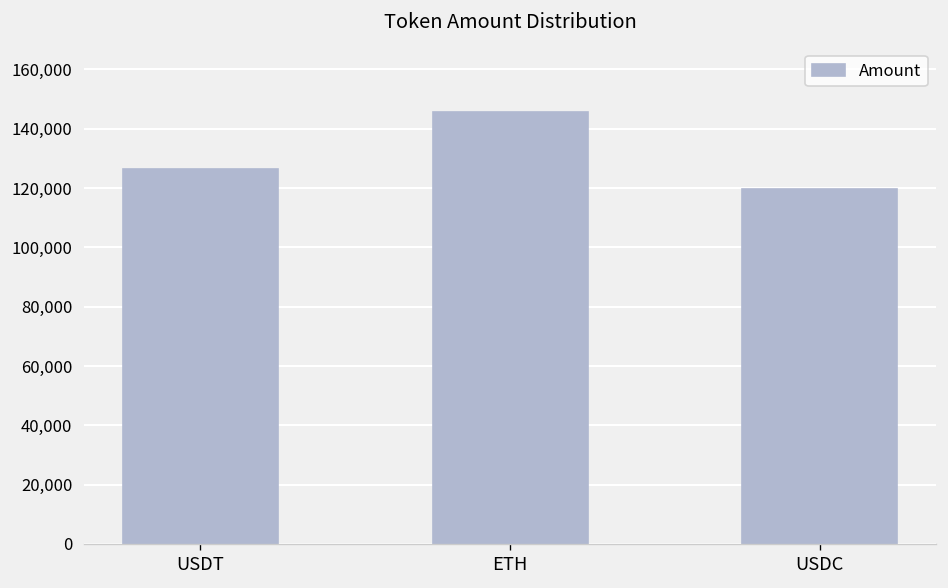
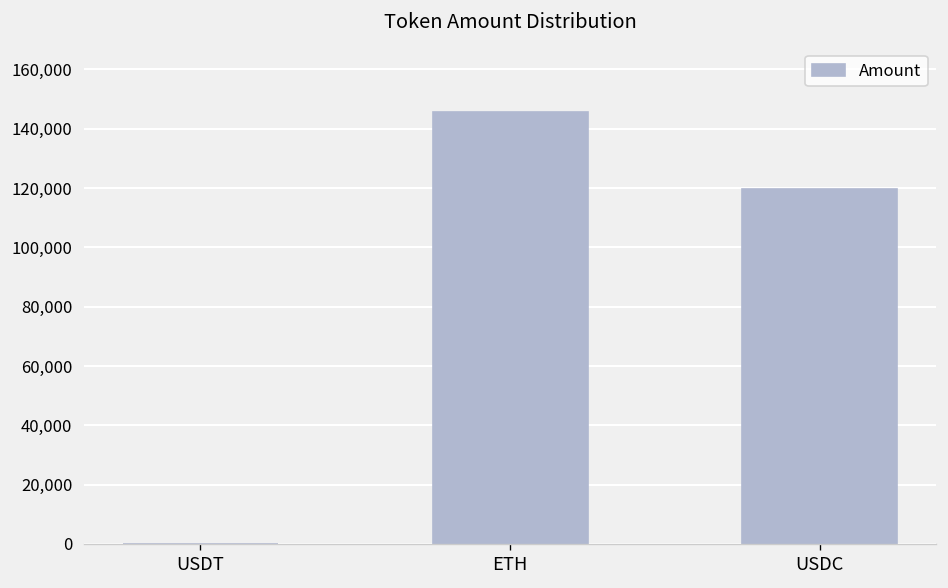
USDT: 126,000 -> 0
